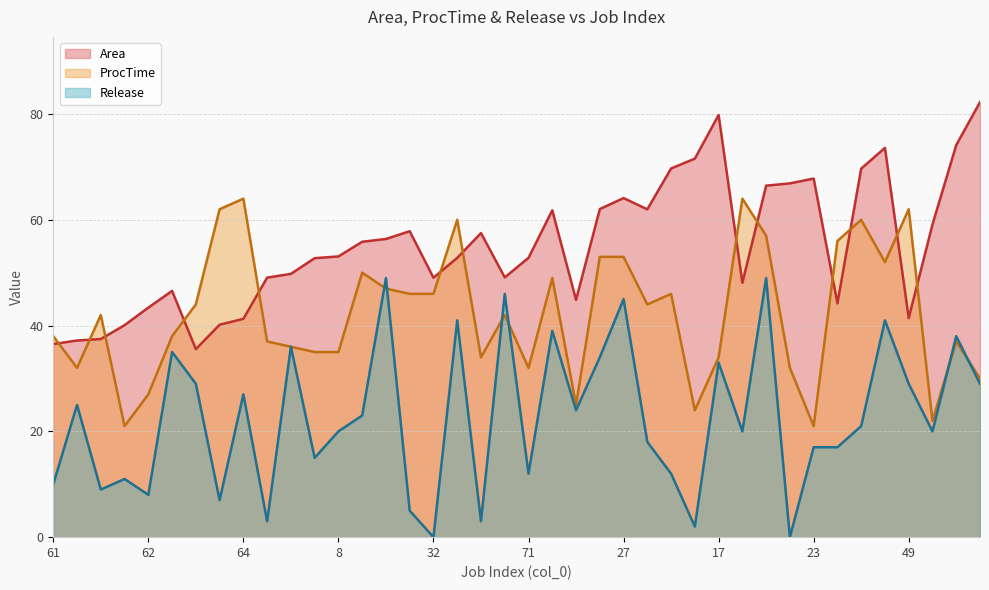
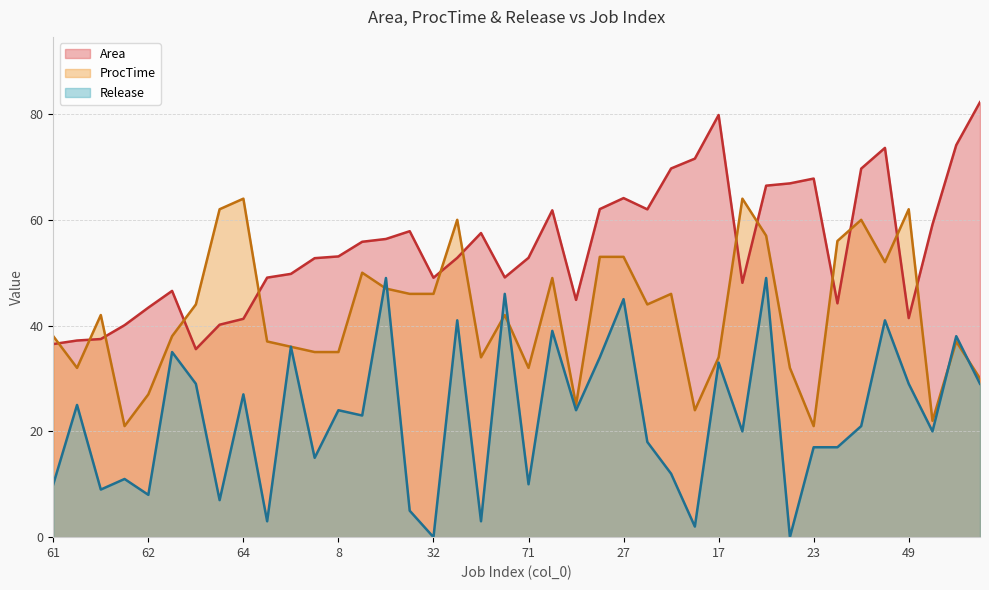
Release, 8: 20 -> 24
Release, 71: 12 -> 10
